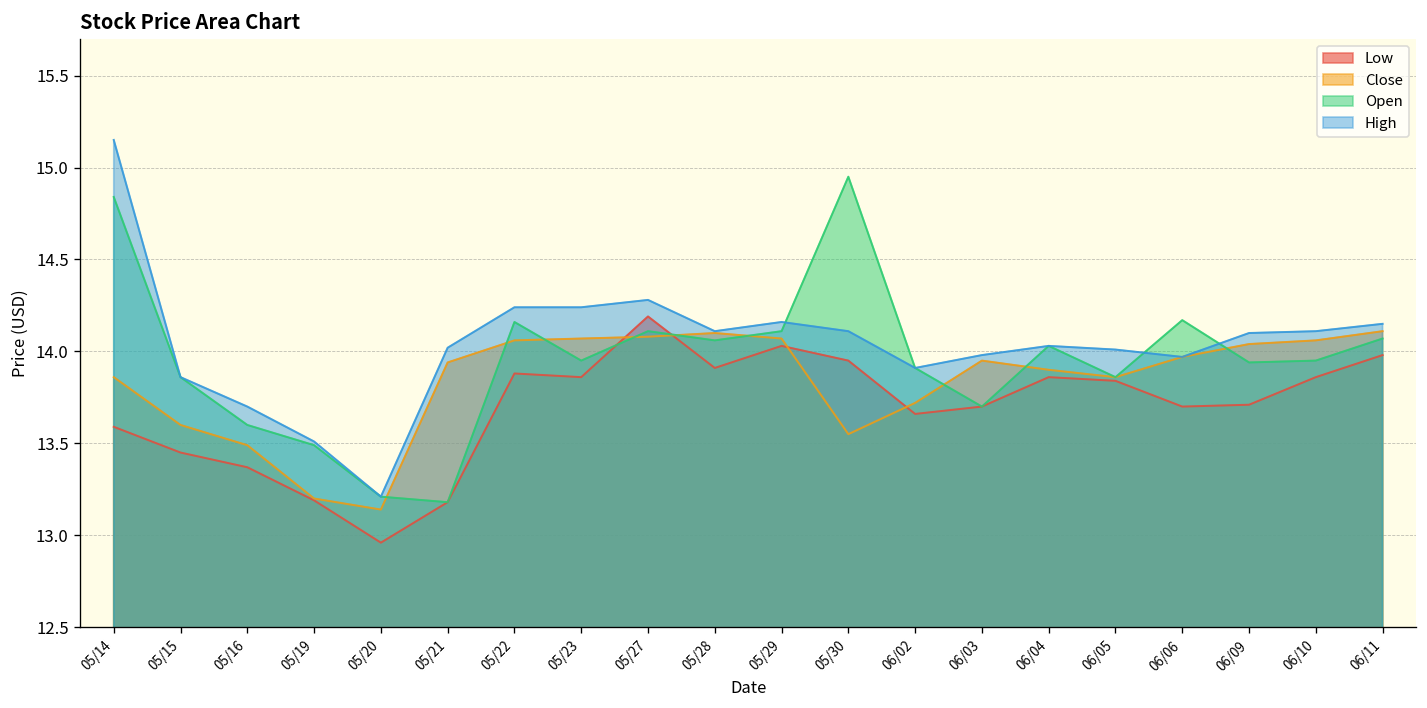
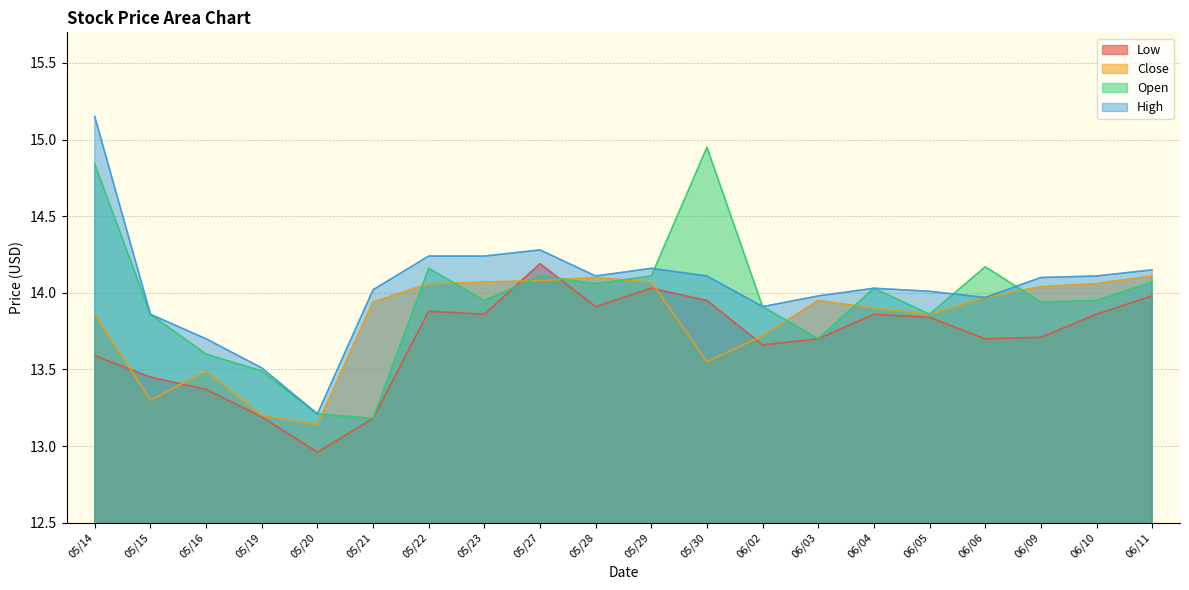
Close, 05/15: 13.6 -> 13.3
